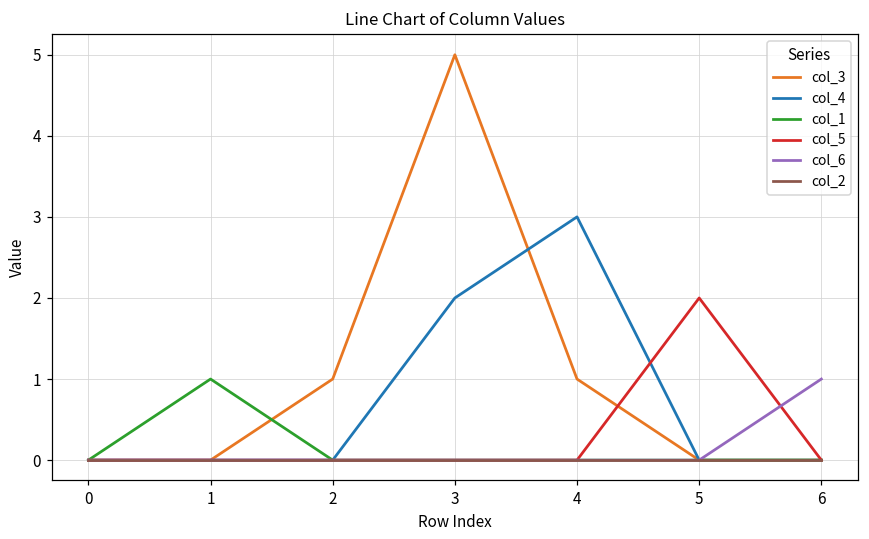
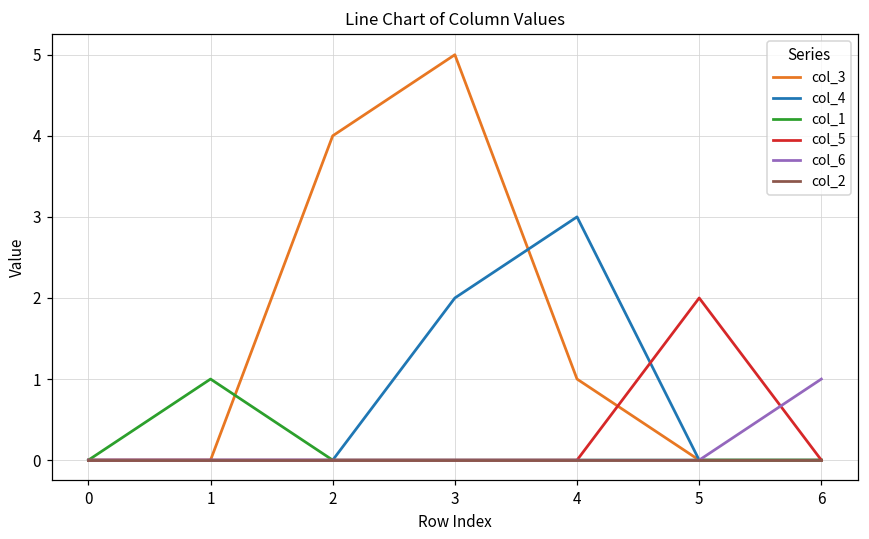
col_3, 2: 1 -> 4
